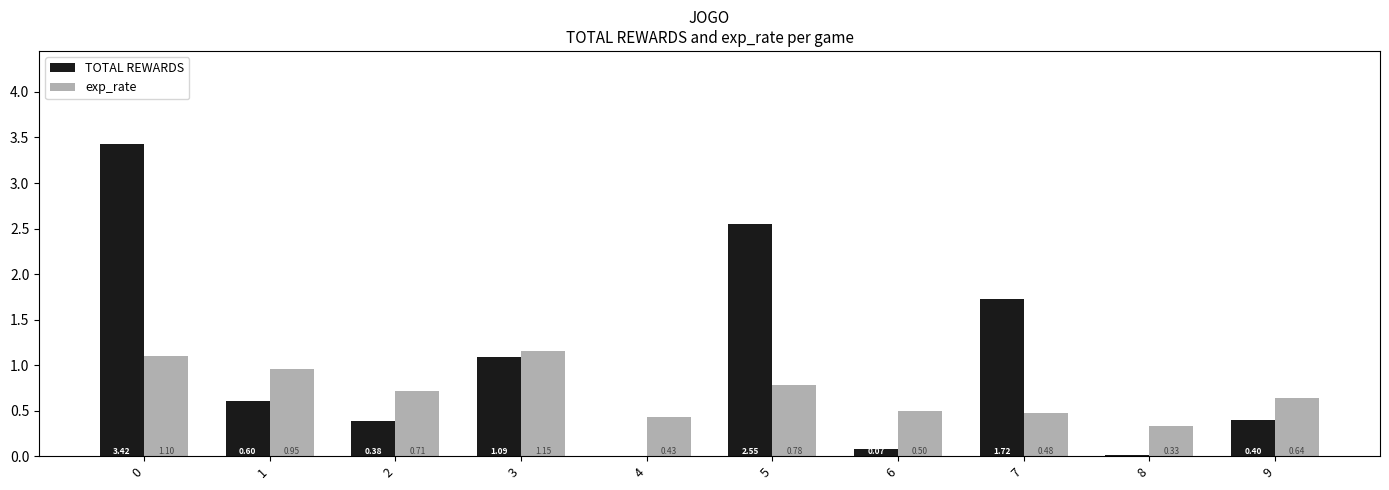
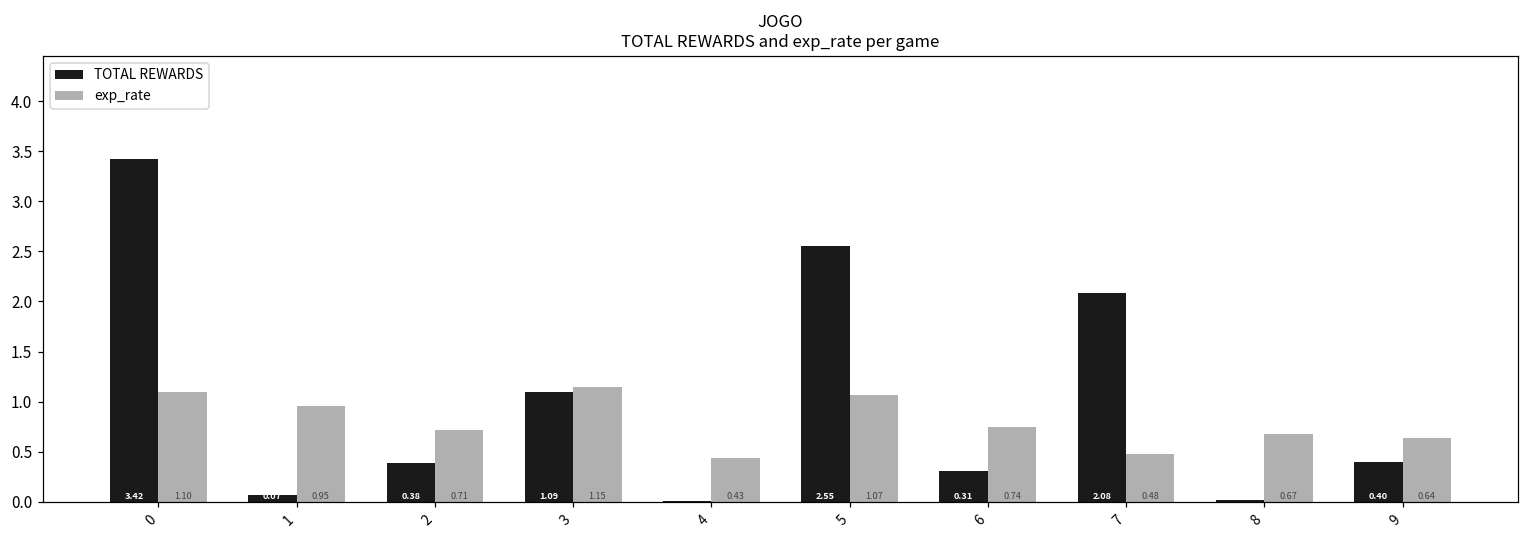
TOTAL REWARDS, 1: 0.60 -> 0.07
exp_rate, 5: 0.78 -> 1.07
TOTAL REWARDS, 6: 0.07 -> 0.31
exp_rate, 6: 0.50 -> 0.74
TOTAL REWARDS, 7: 1.72 -> 2.08
exp_rate, 8: 0.33 -> 0.67
